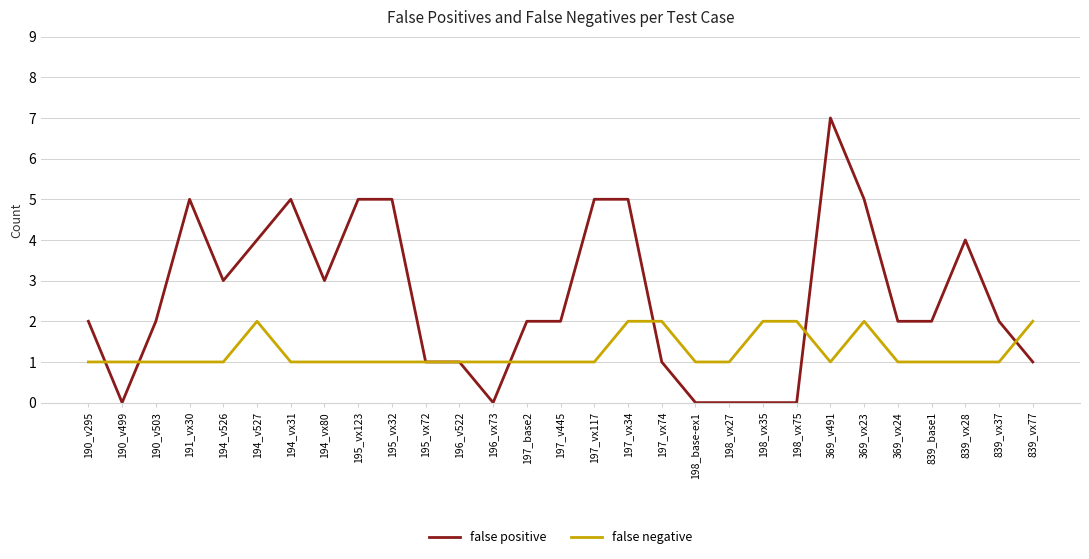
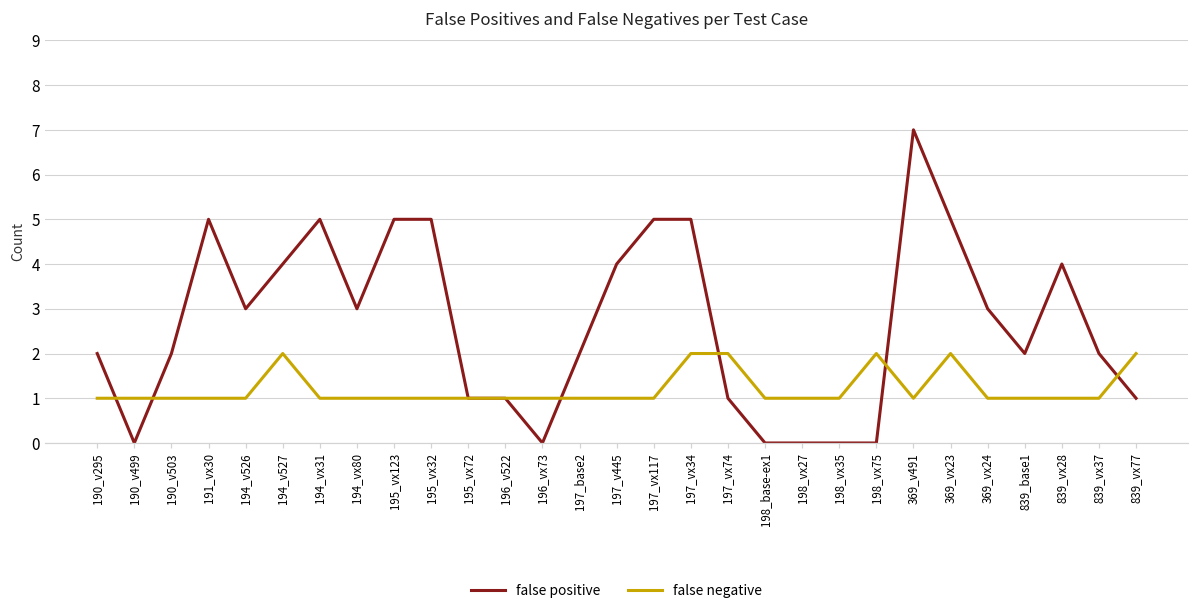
false positive, 197_v445: 2 -> 4
false negative, 198_vx35: 2 -> 1
false positive, 369_vx24: 2 -> 3
